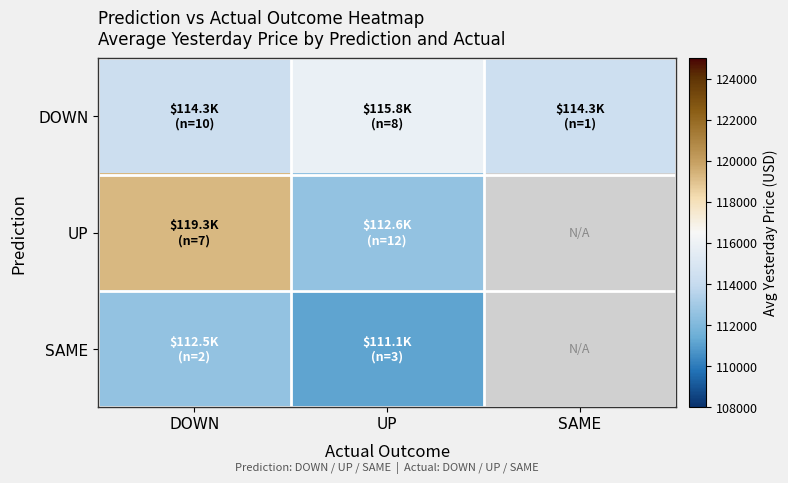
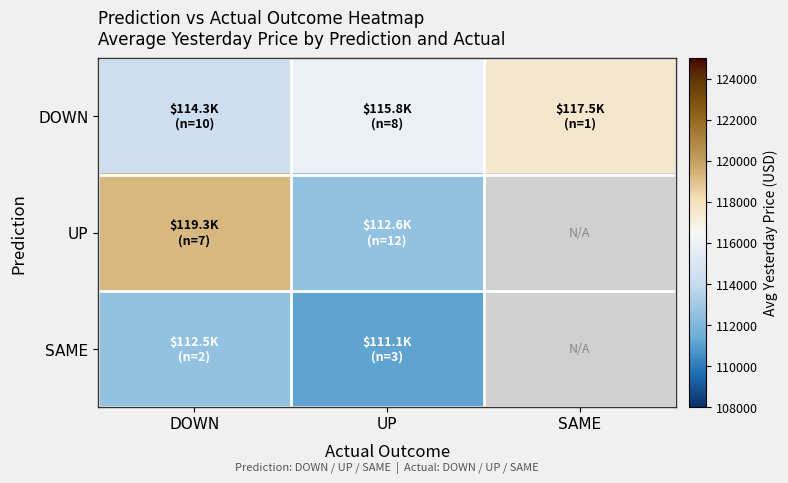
DOWN, SAME: $114.3K -> $117.5K
